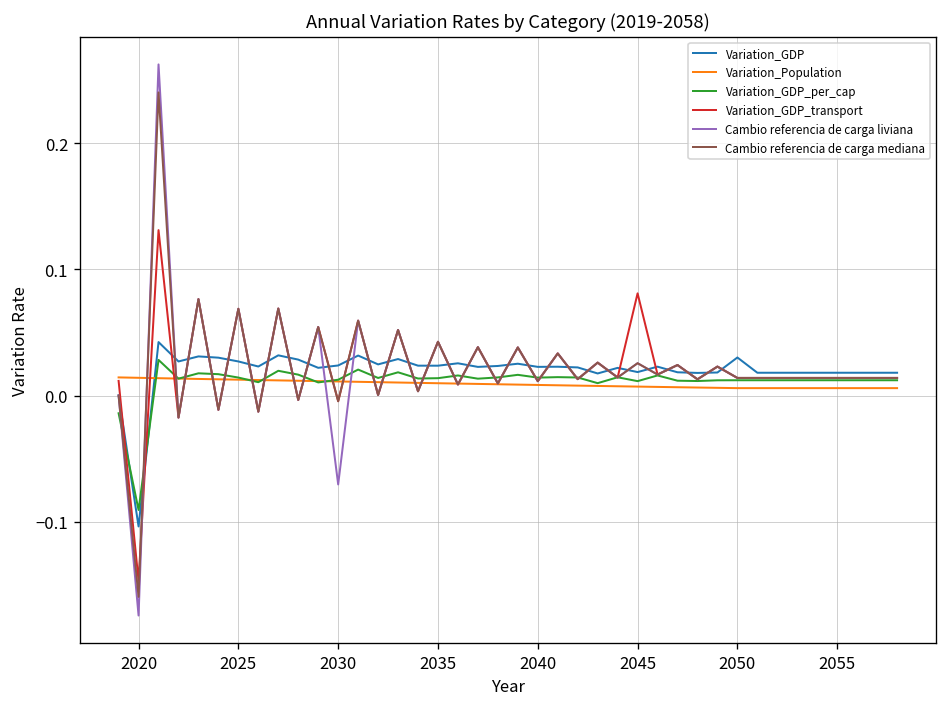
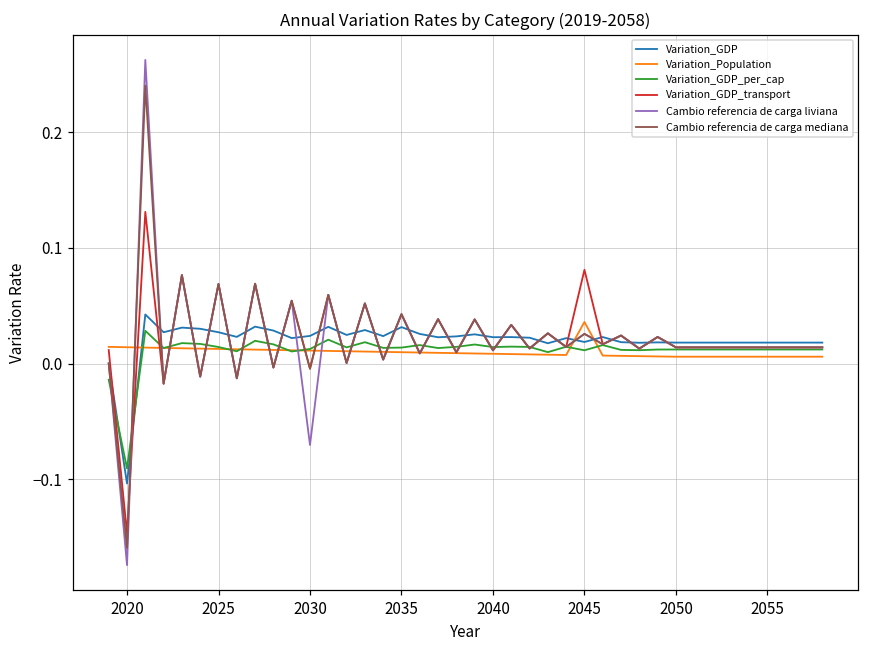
Variation_GDP, 2035: 0.024 -> 0.031
Variation_Population, 2045: 0.007 -> 0.036
Variation_GDP, 2050: 0.030 -> 0.018
